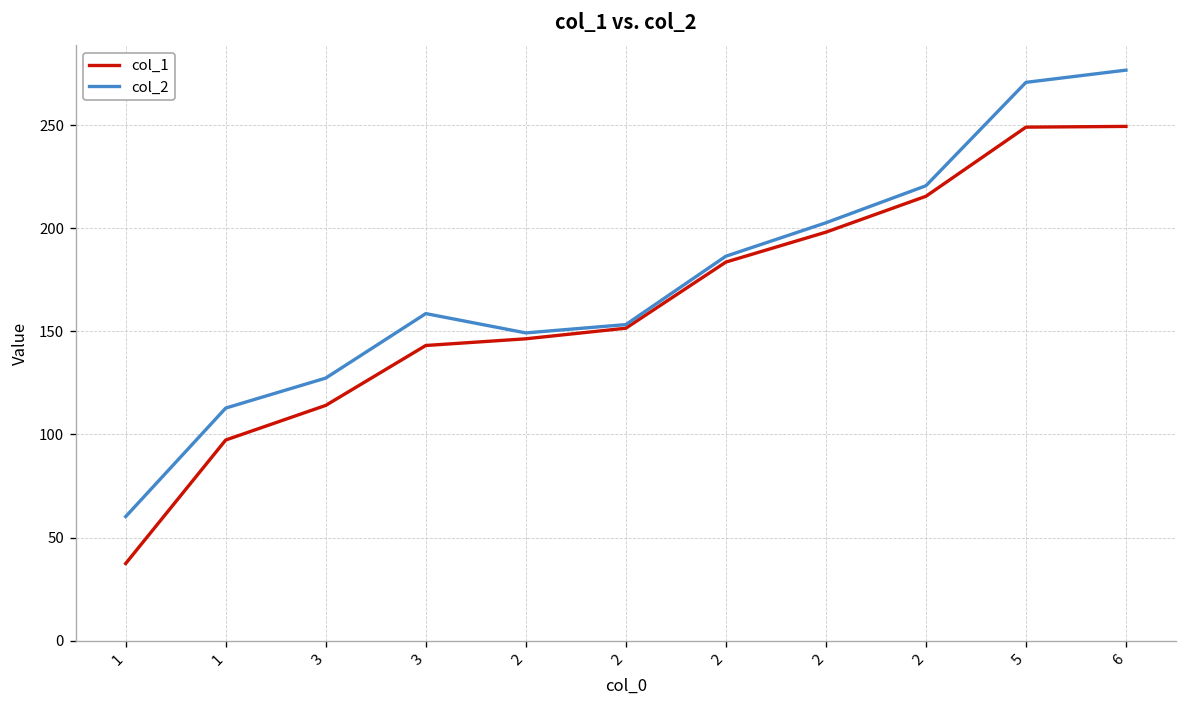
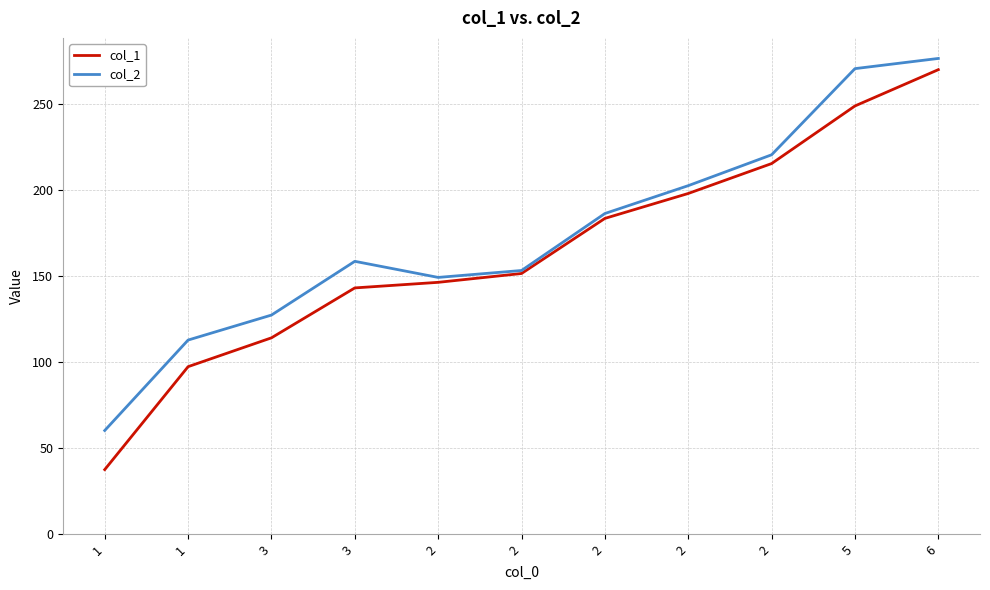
col_1, 6: 249 -> 270
